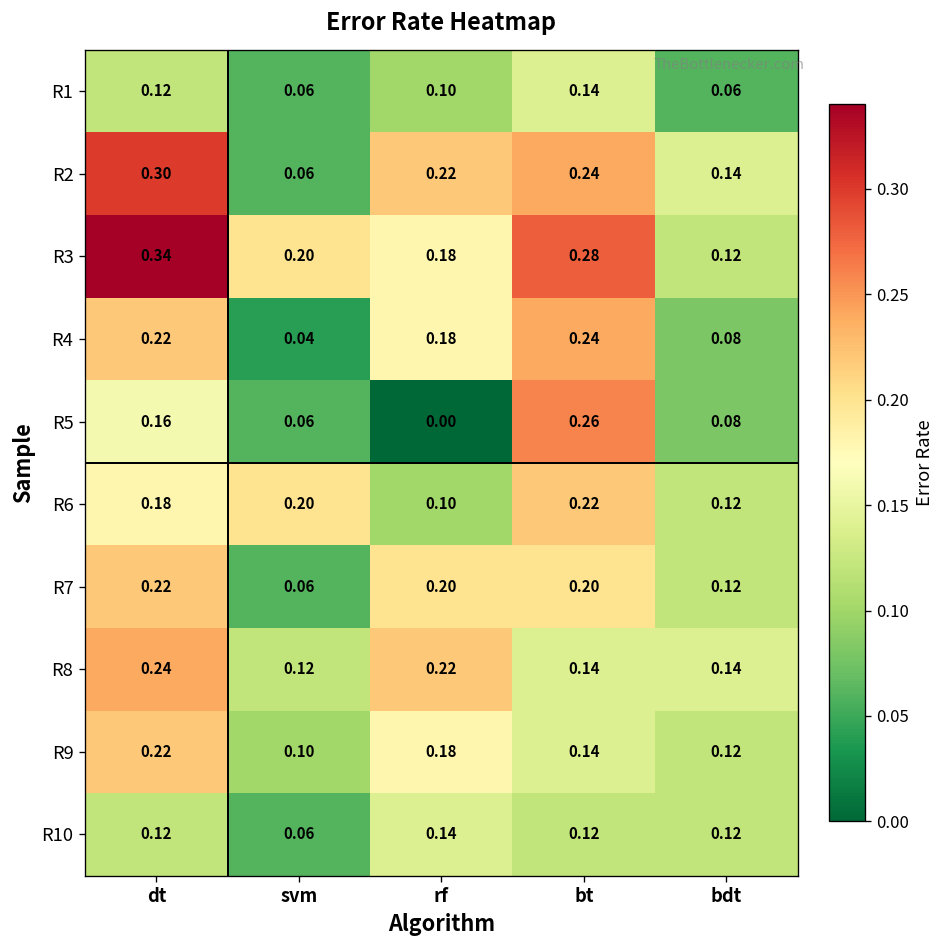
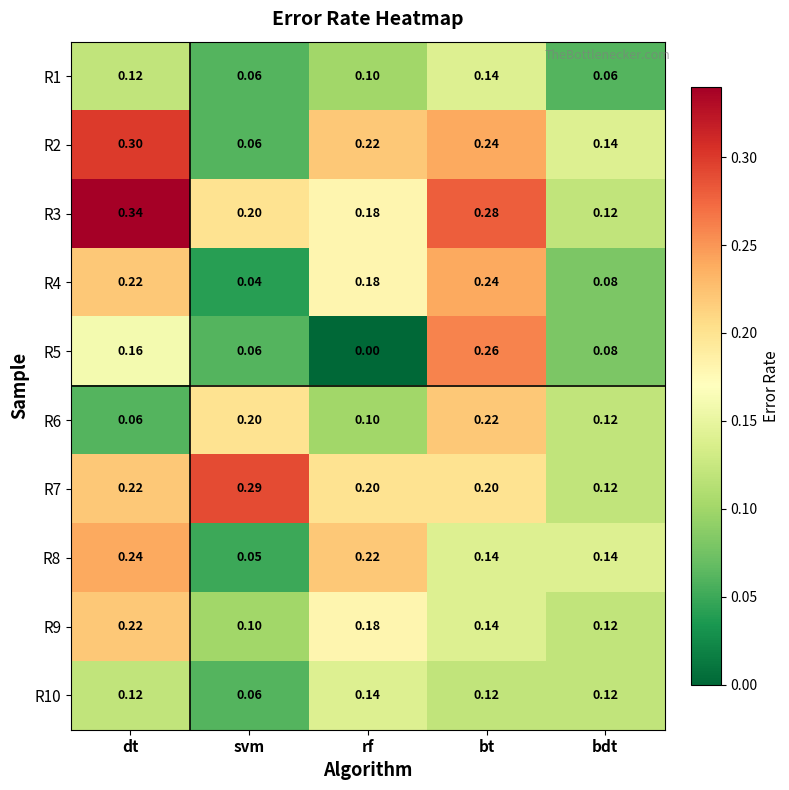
R6, dt: 0.18 -> 0.06
R7, svm: 0.06 -> 0.29
R8, svm: 0.12 -> 0.05
